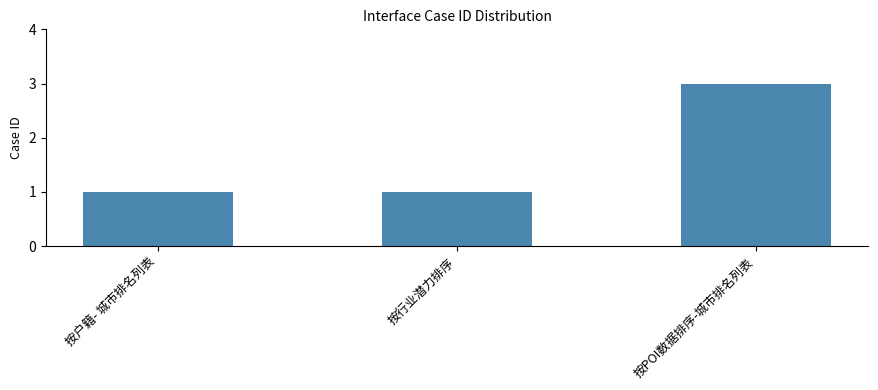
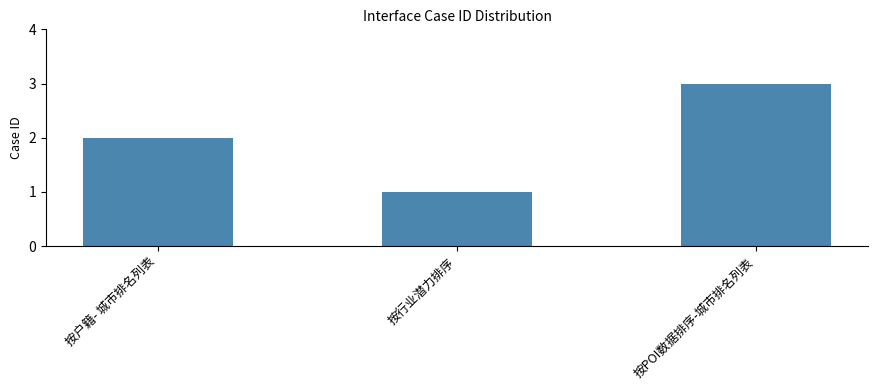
按户籍- 城市排名列表: 1 -> 2
